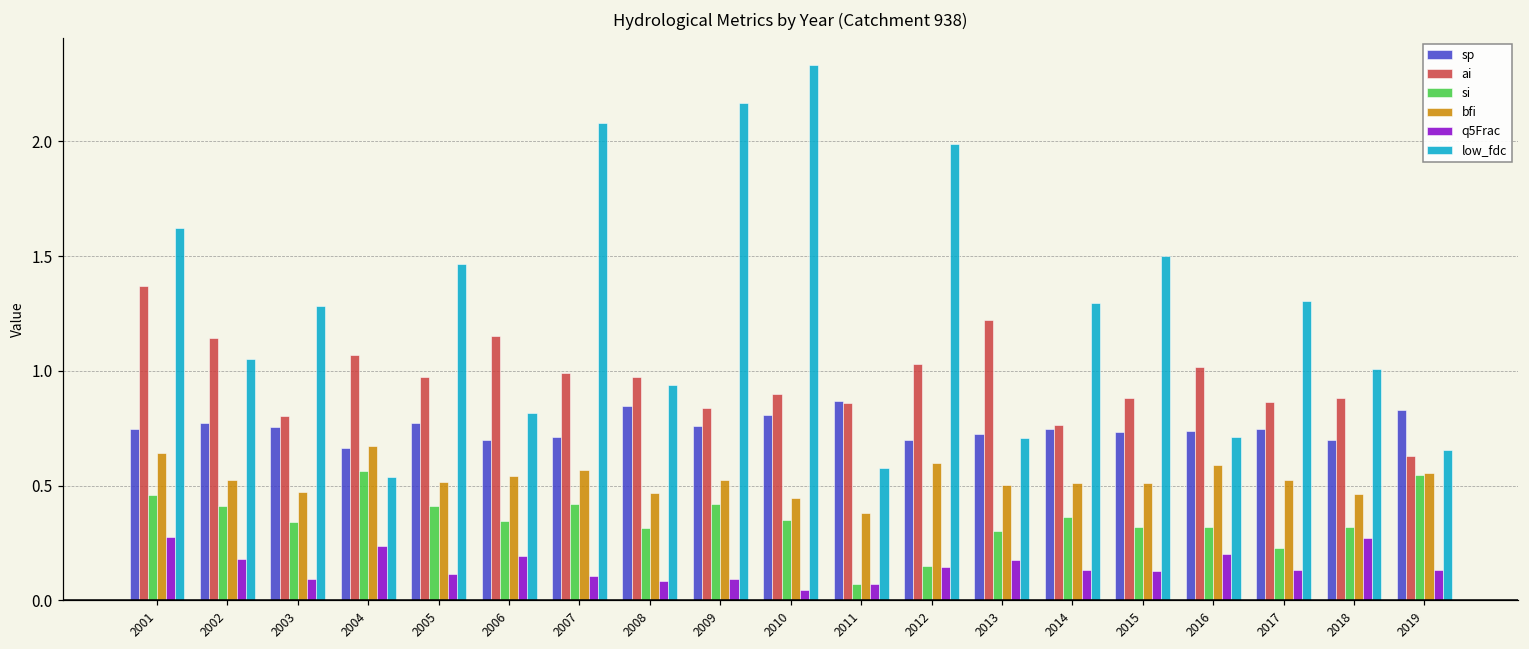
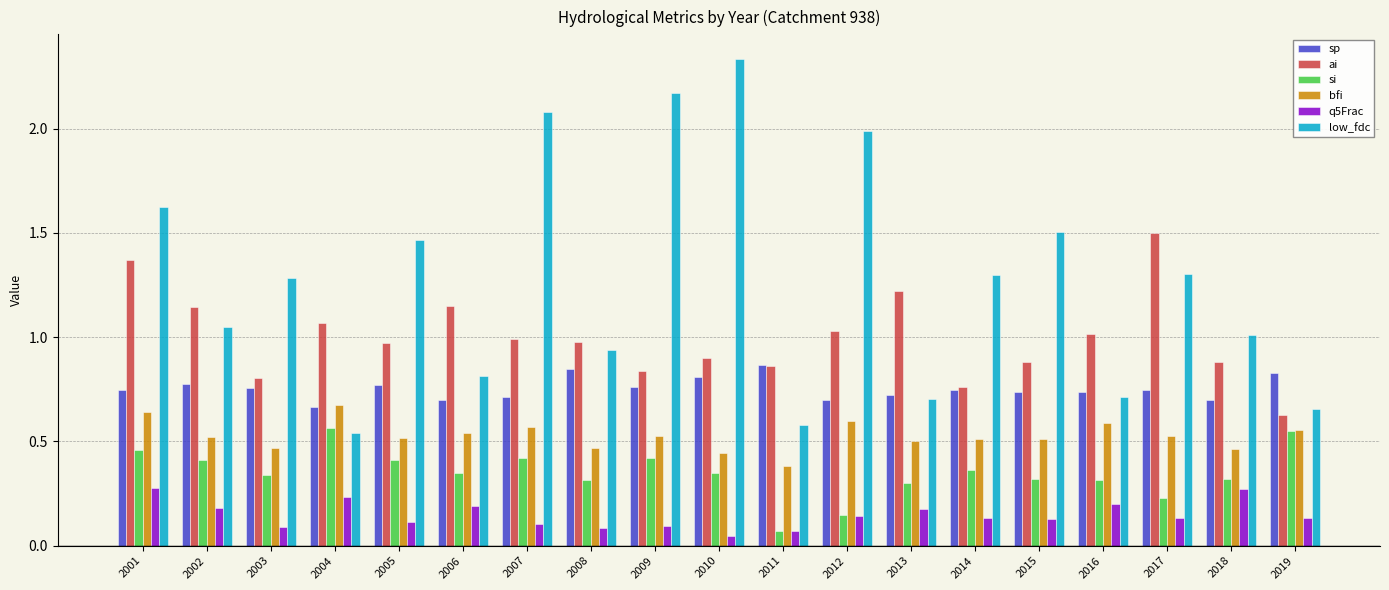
ai, 2017: 0.86 -> 1.50
